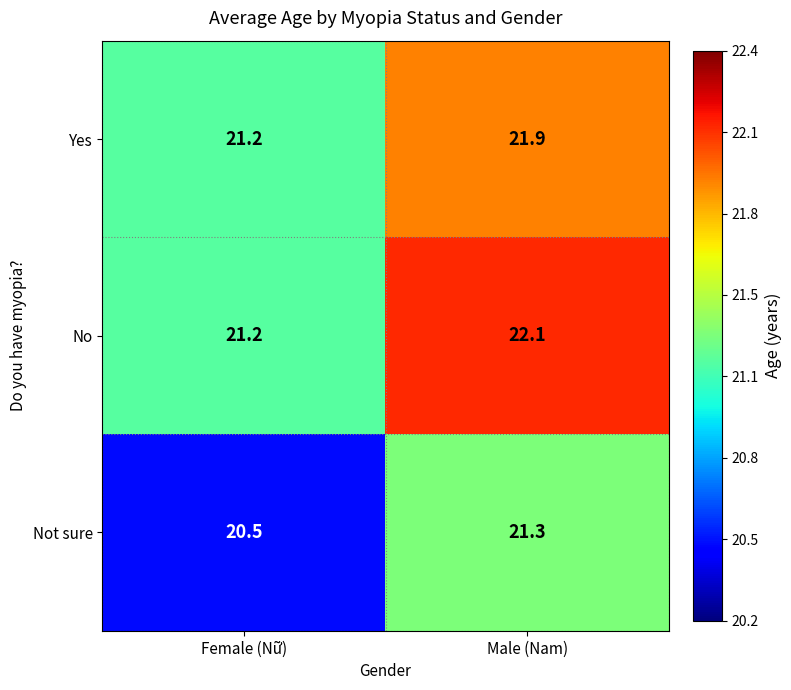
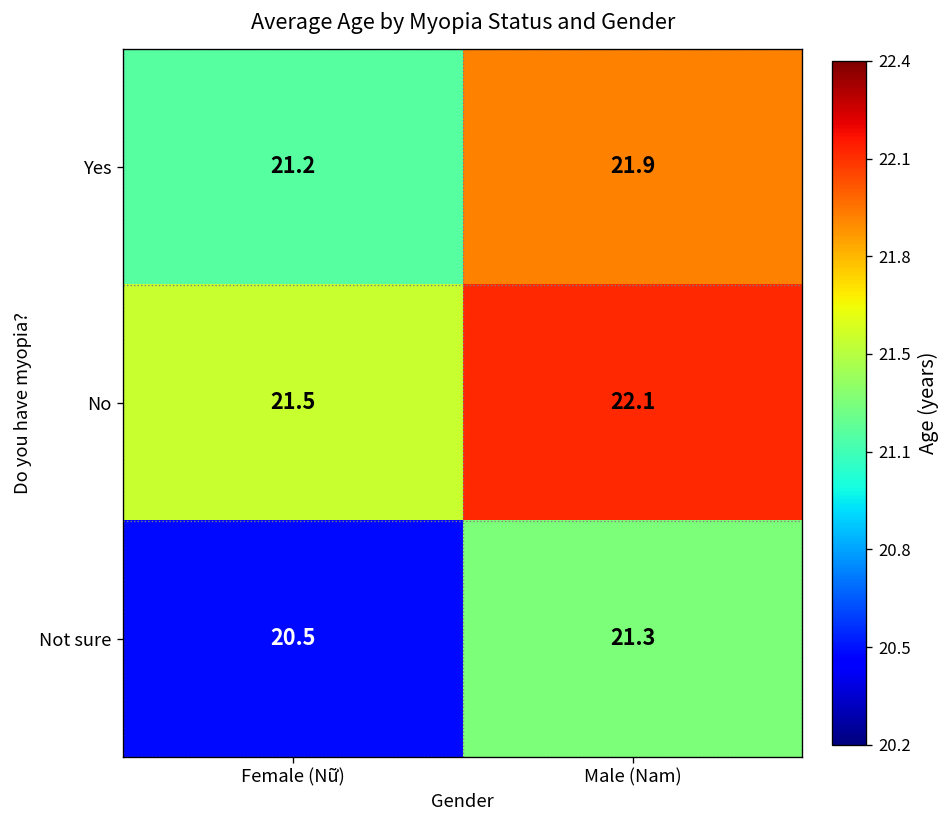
No, Female (Nữ): 21.2 -> 21.5
